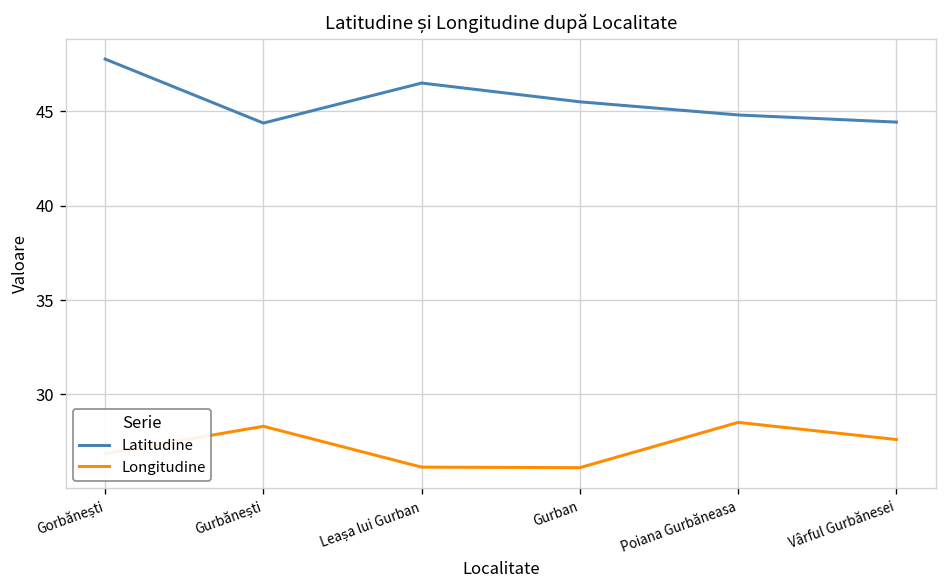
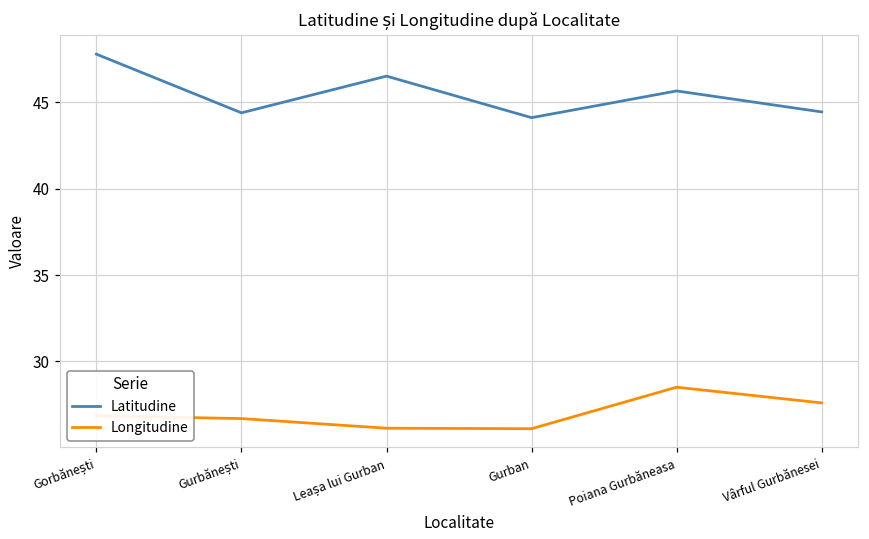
Longitudine, Gurbănești: 28.3 -> 26.7
Latitudine, Gurban: 45.5 -> 44.1
Latitudine, Poiana Gurbăneasa: 44.8 -> 45.6
